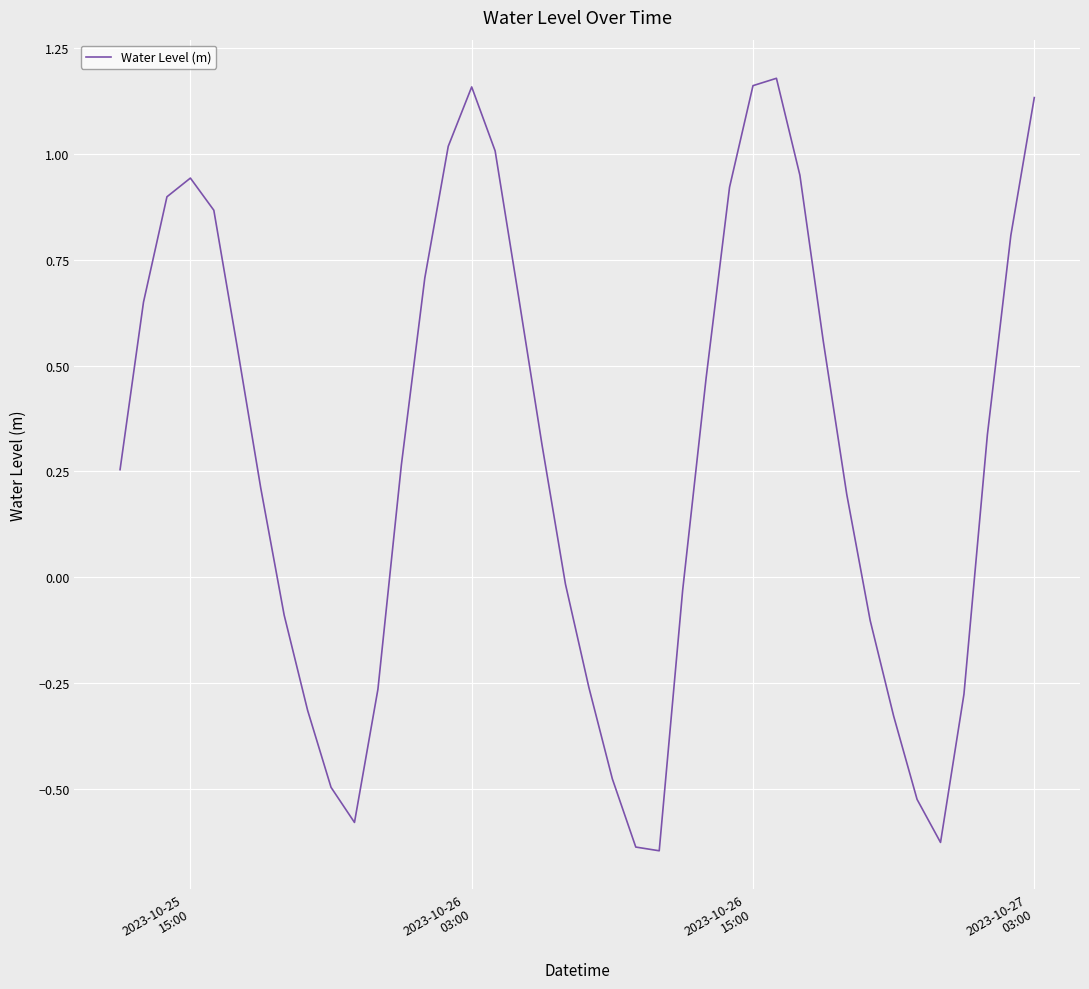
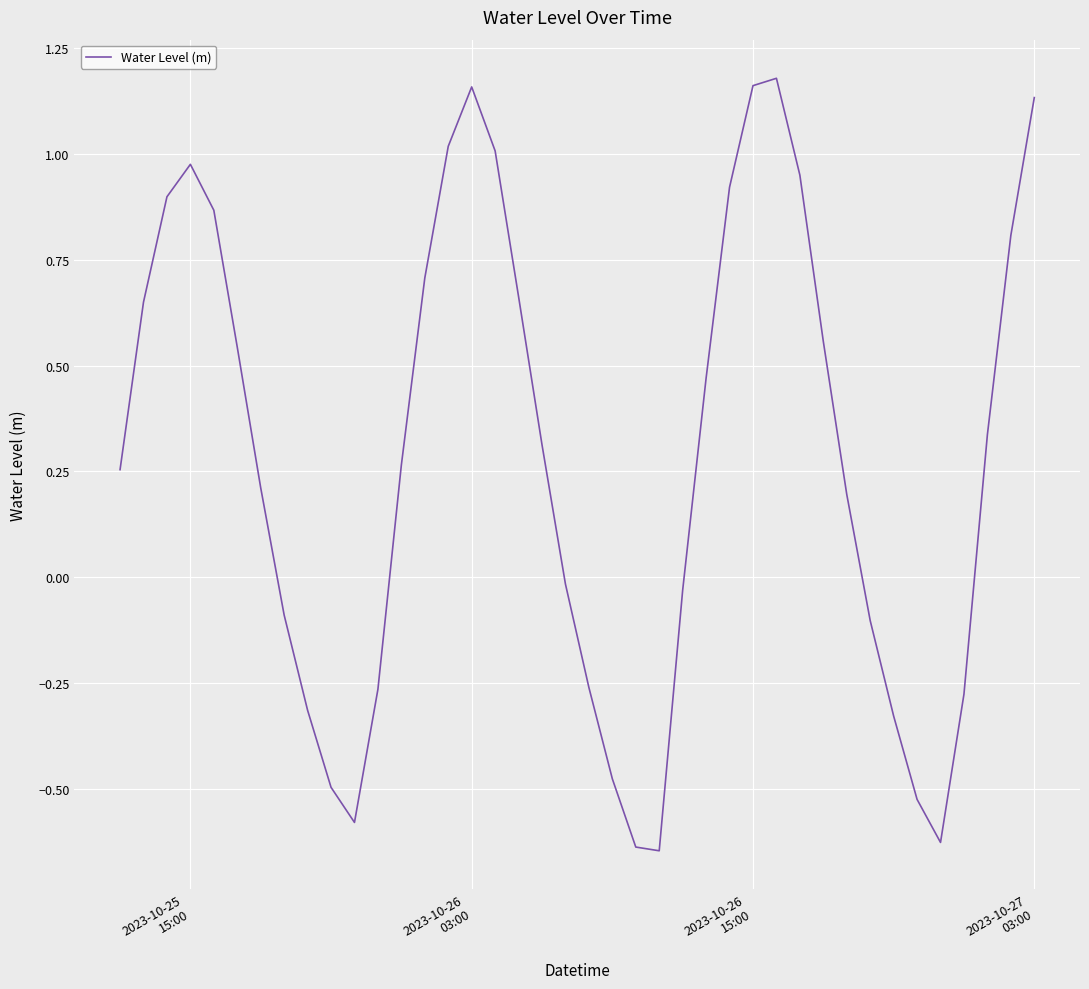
2023-10-25 15:00: 0.94 -> 0.98
